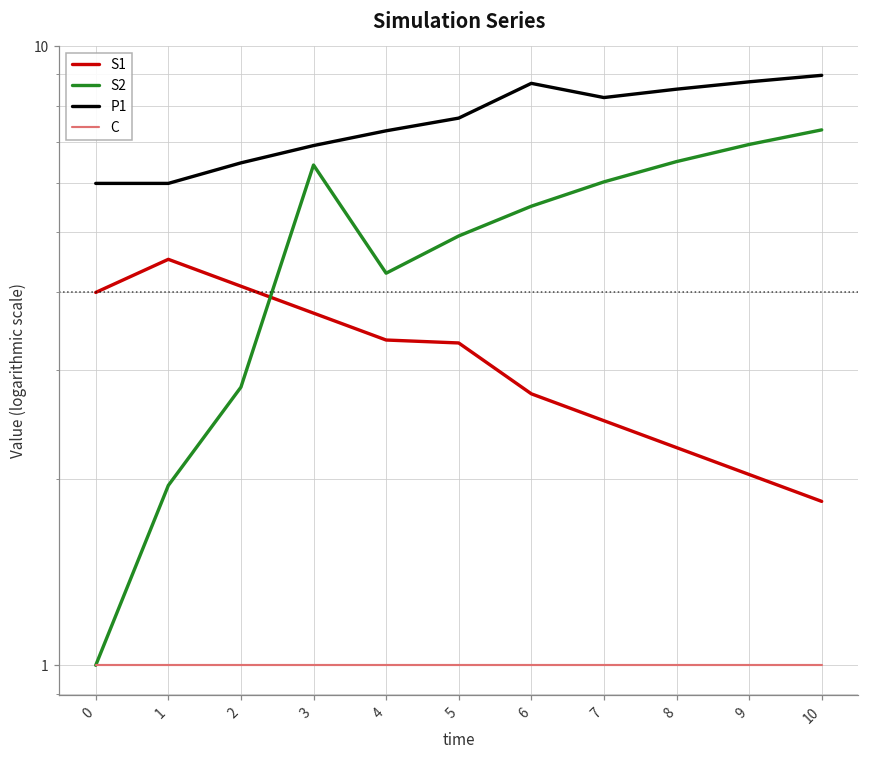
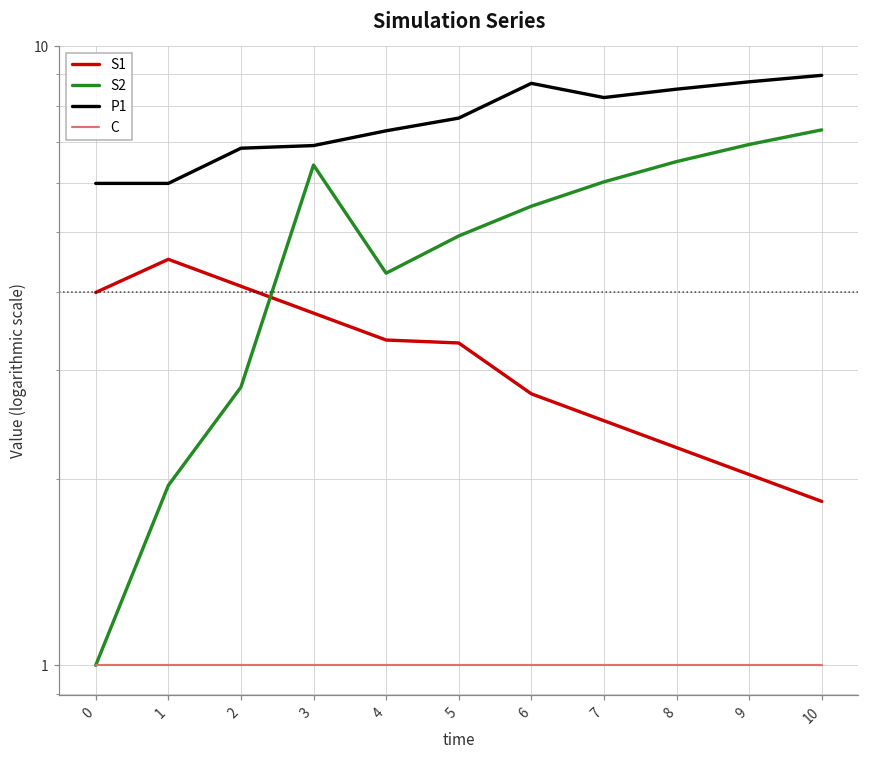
P1, 2: 6.5 -> 6.8
